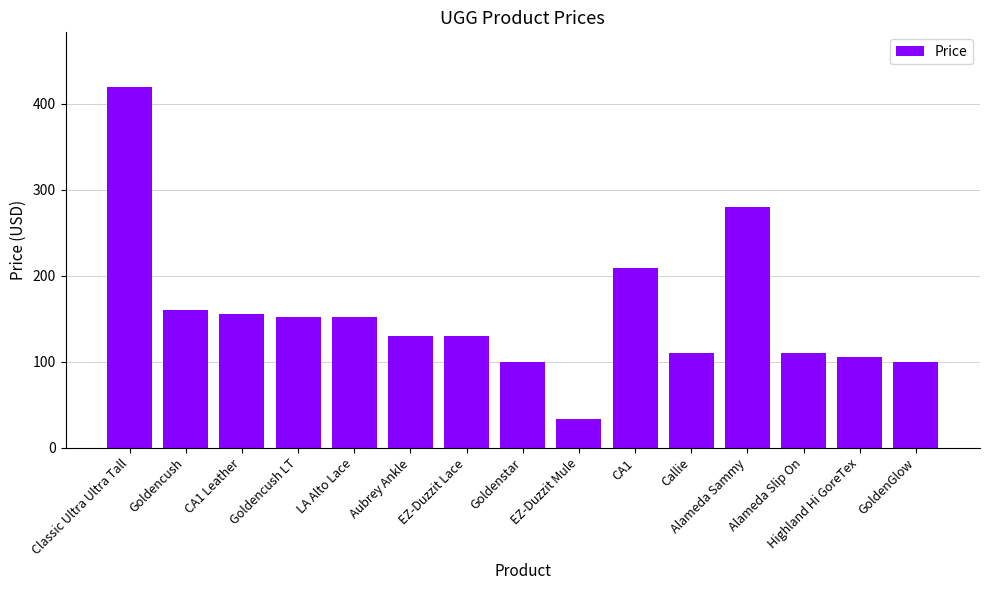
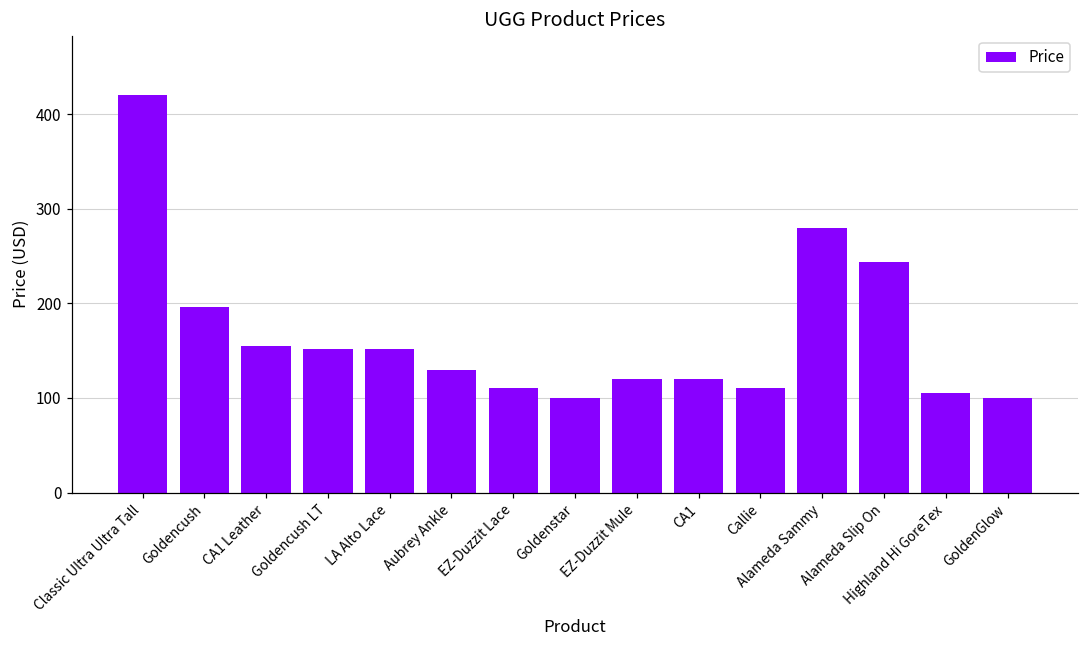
Goldencush: 160 -> 200
EZ-Duzzit Lace: 130 -> 110
EZ-Duzzit Mule: 30 -> 120
CA1: 210 -> 120
Alameda Slip On: 110 -> 240
